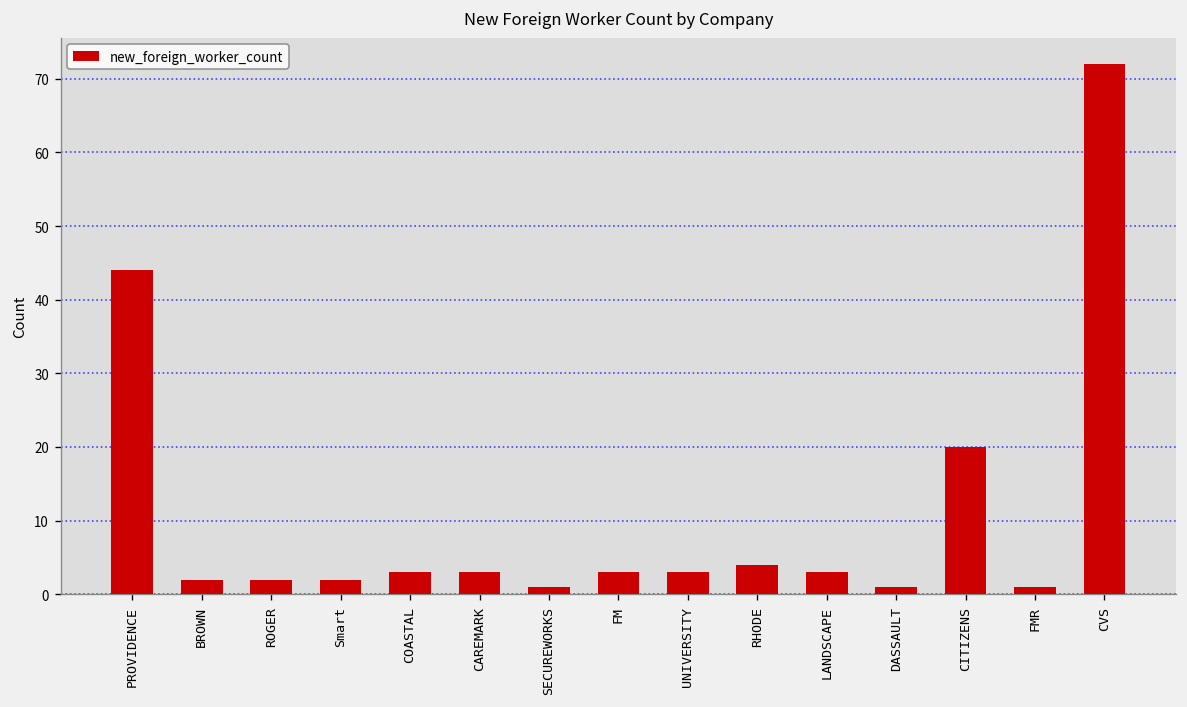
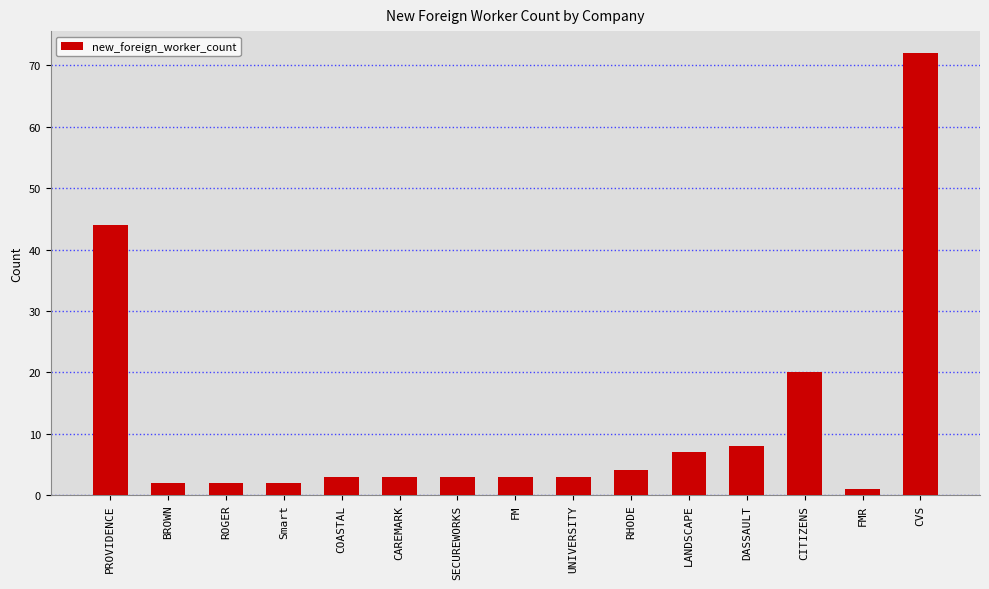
SECUREWORKS: 1 -> 3
LANDSCAPE: 3 -> 7
DASSAULT: 1 -> 8
